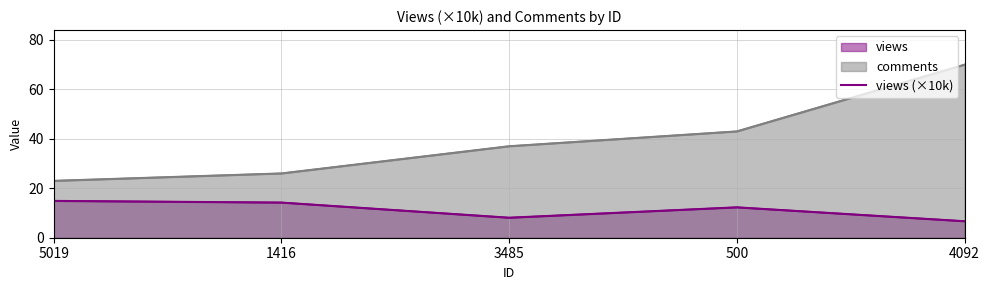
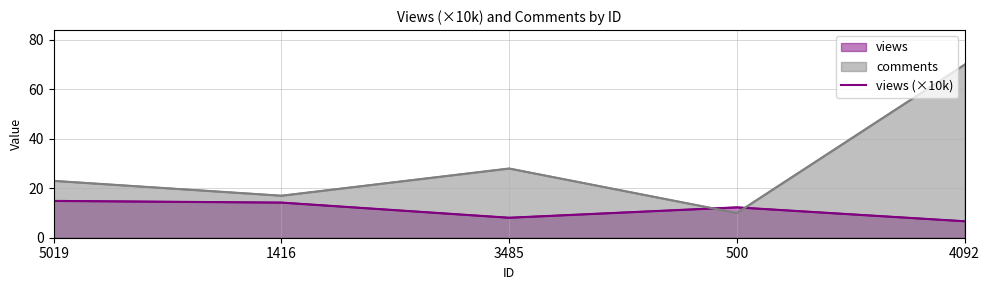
comments, 1416: 26 -> 17
comments, 3485: 37 -> 28
comments, 500: 43 -> 10
